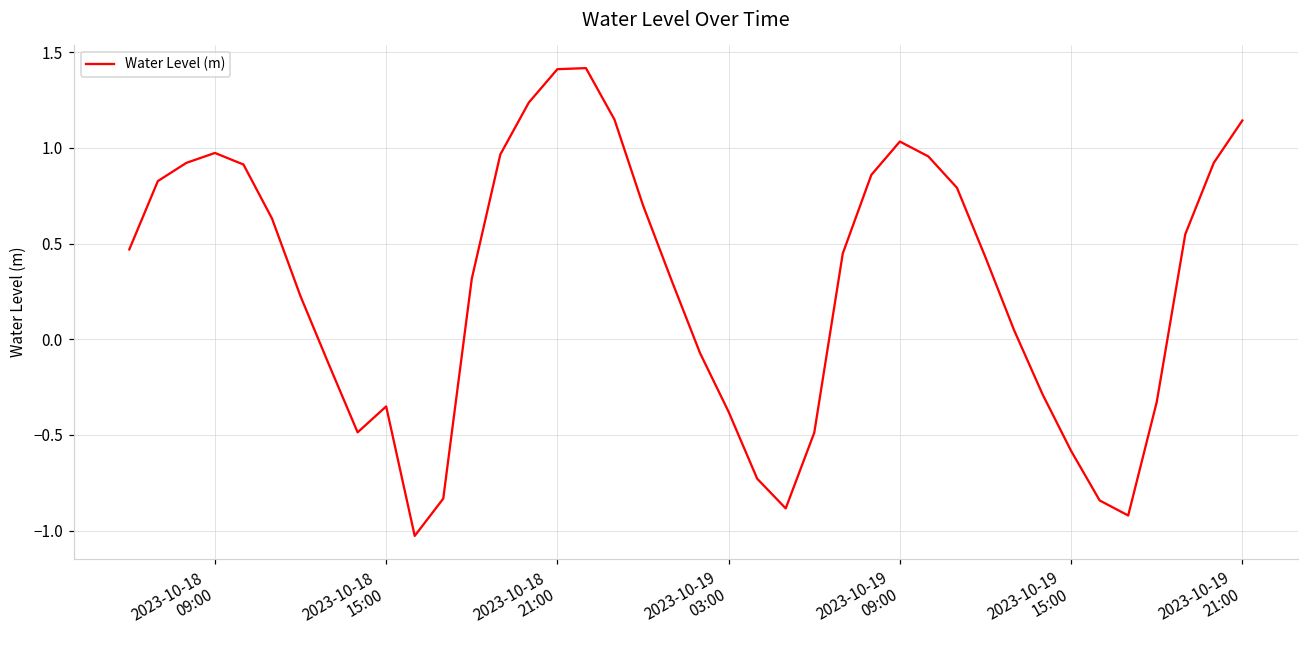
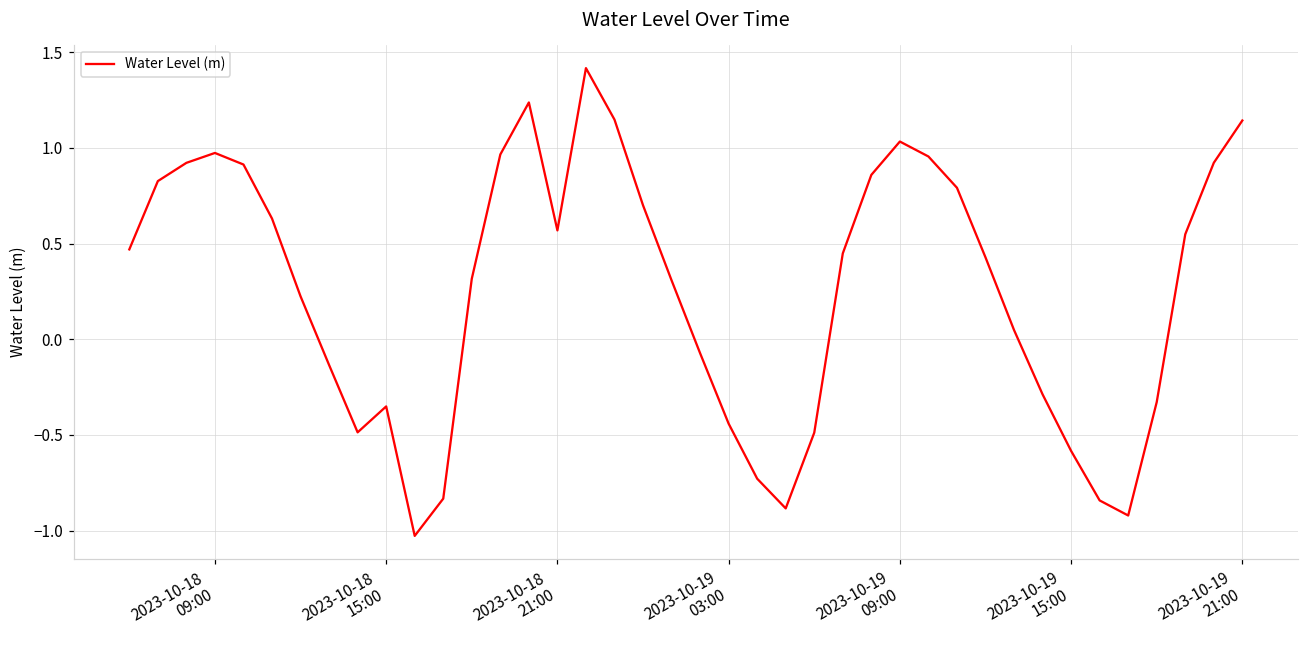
2023-10-18 21:00: 1.41 -> 0.57
2023-10-19 03:00: -0.38 -> -0.44
